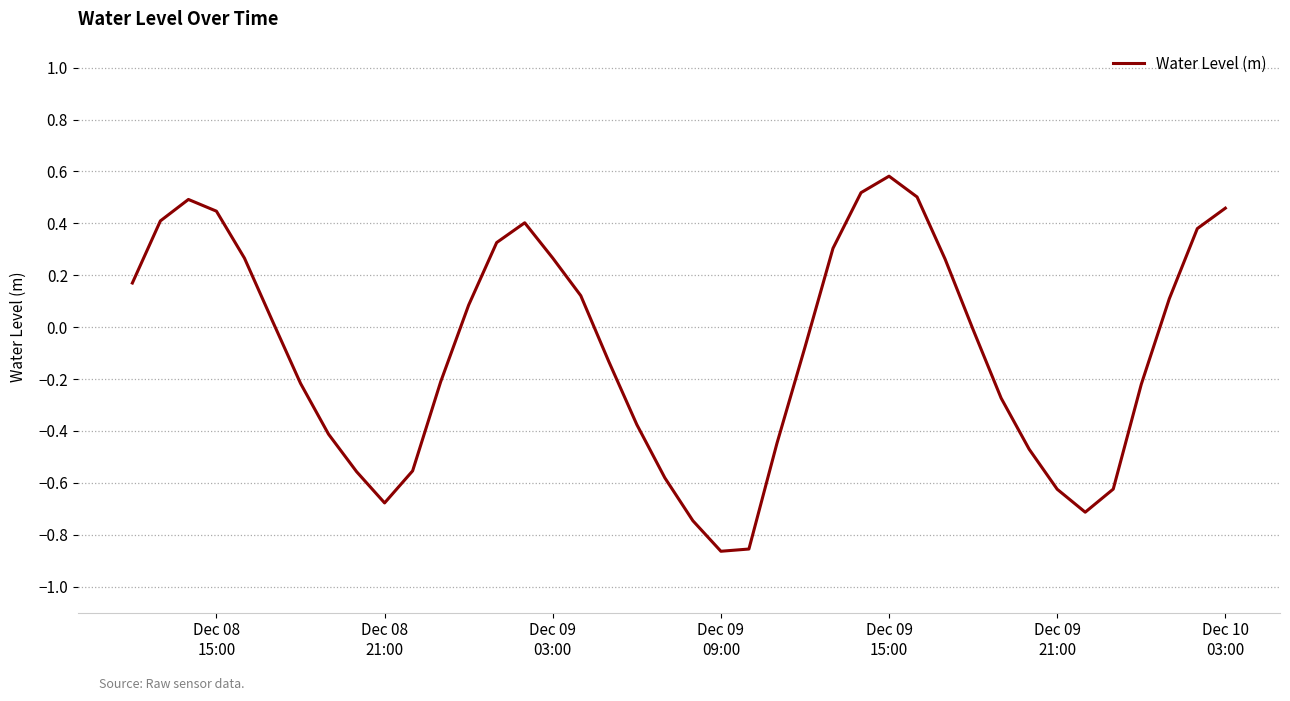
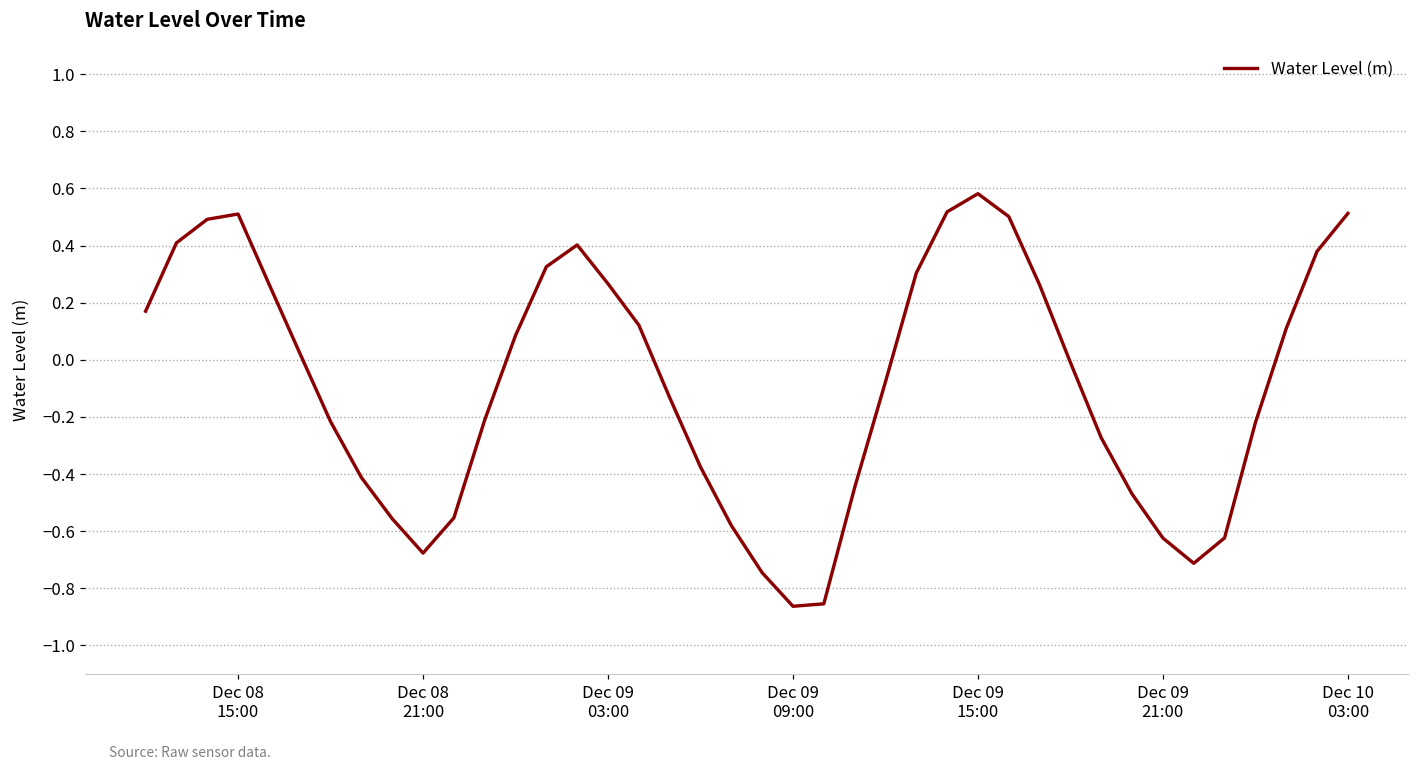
Dec 08 15:00: 0.45 -> 0.51
Dec 10 03:00: 0.46 -> 0.51
